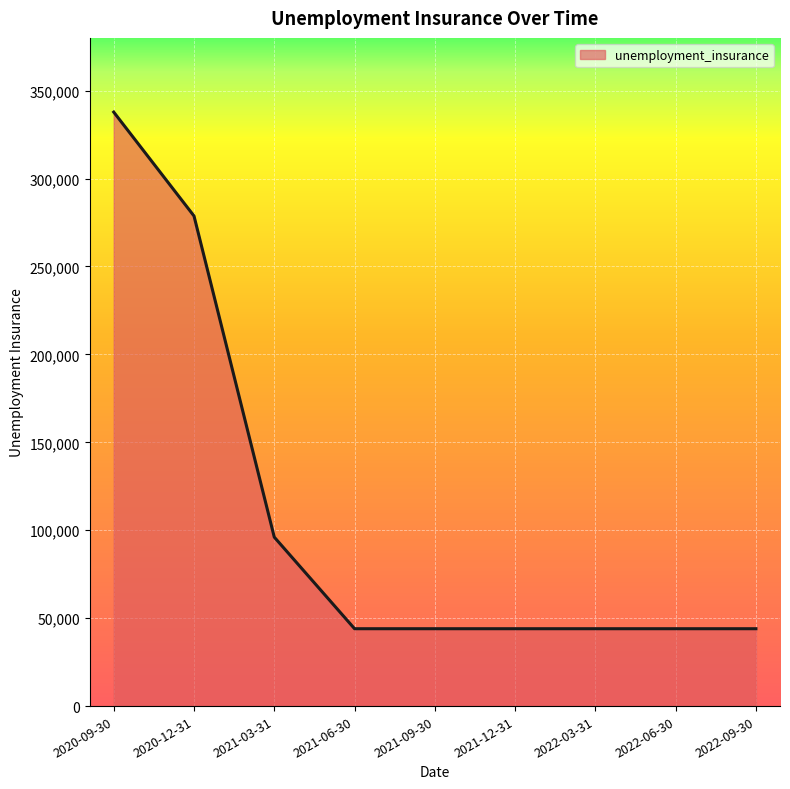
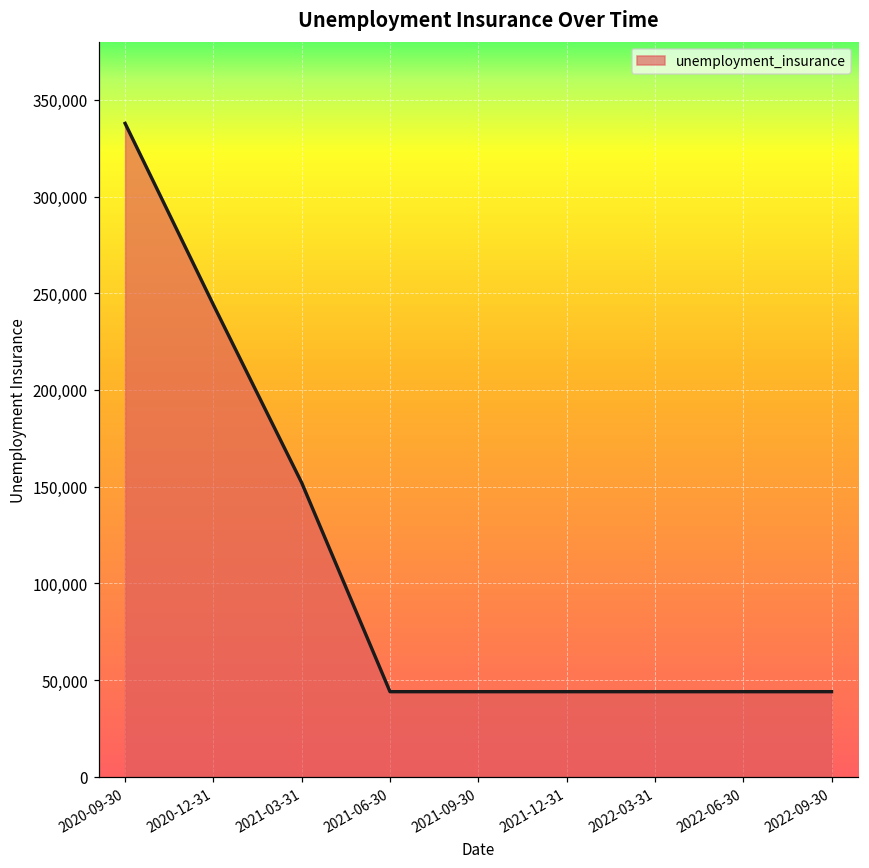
2020-12-31: 279,000 -> 244,000
2021-03-31: 96,000 -> 152,000
